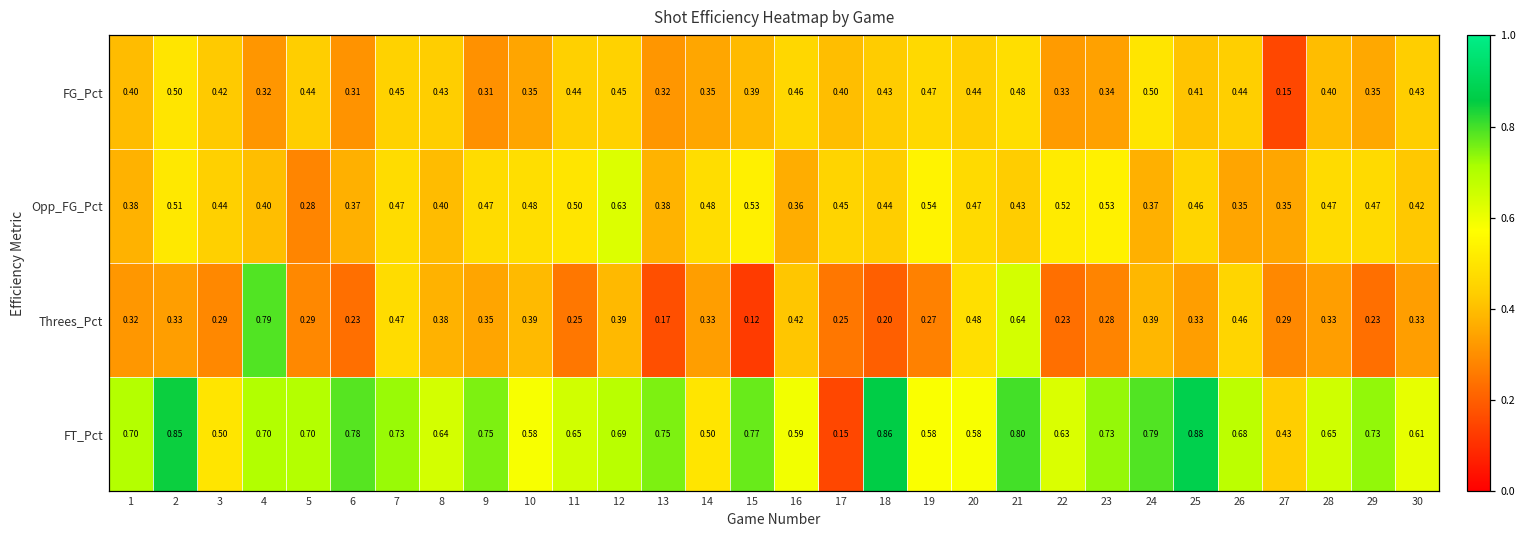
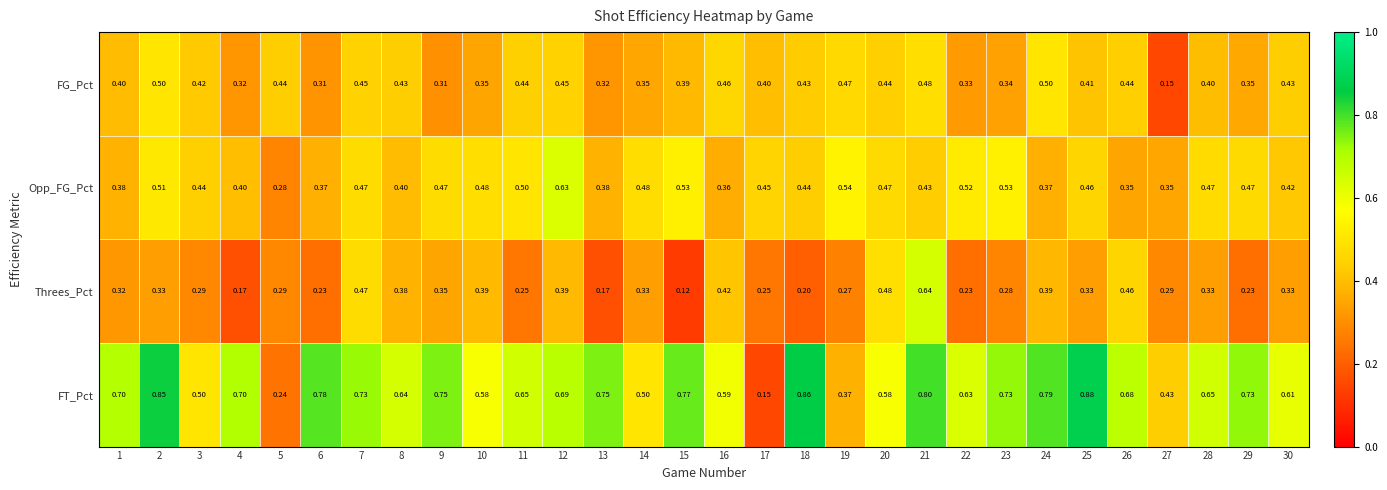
Threes_Pct, 4: 0.79 -> 0.17
FT_Pct, 5: 0.70 -> 0.24
FT_Pct, 19: 0.58 -> 0.37
